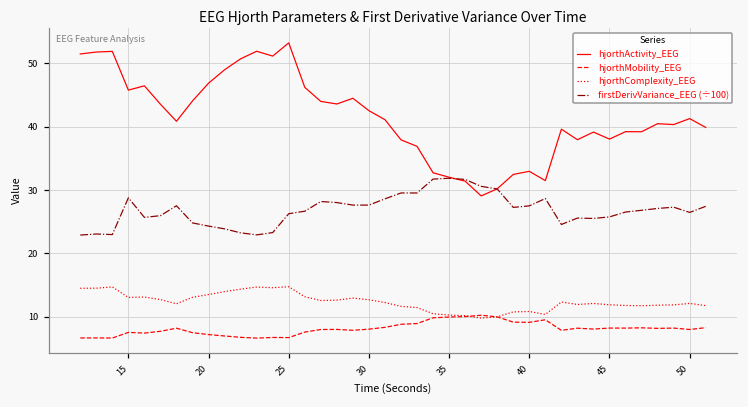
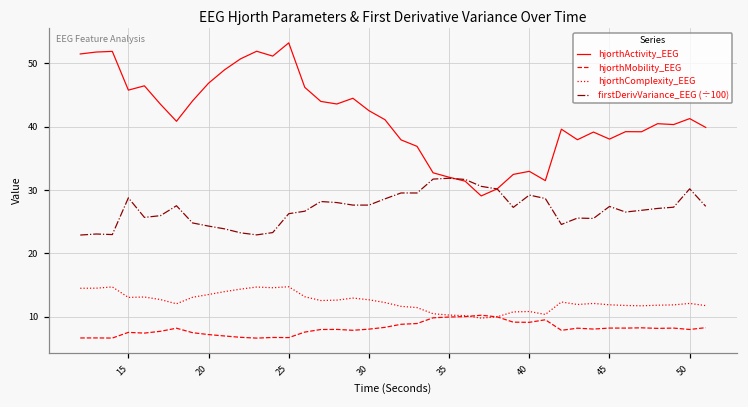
firstDerivVariance_EEG (÷100), 40: 28 -> 29
firstDerivVariance_EEG (÷100), 45: 26 -> 27
firstDerivVariance_EEG (÷100), 50: 26 -> 30
